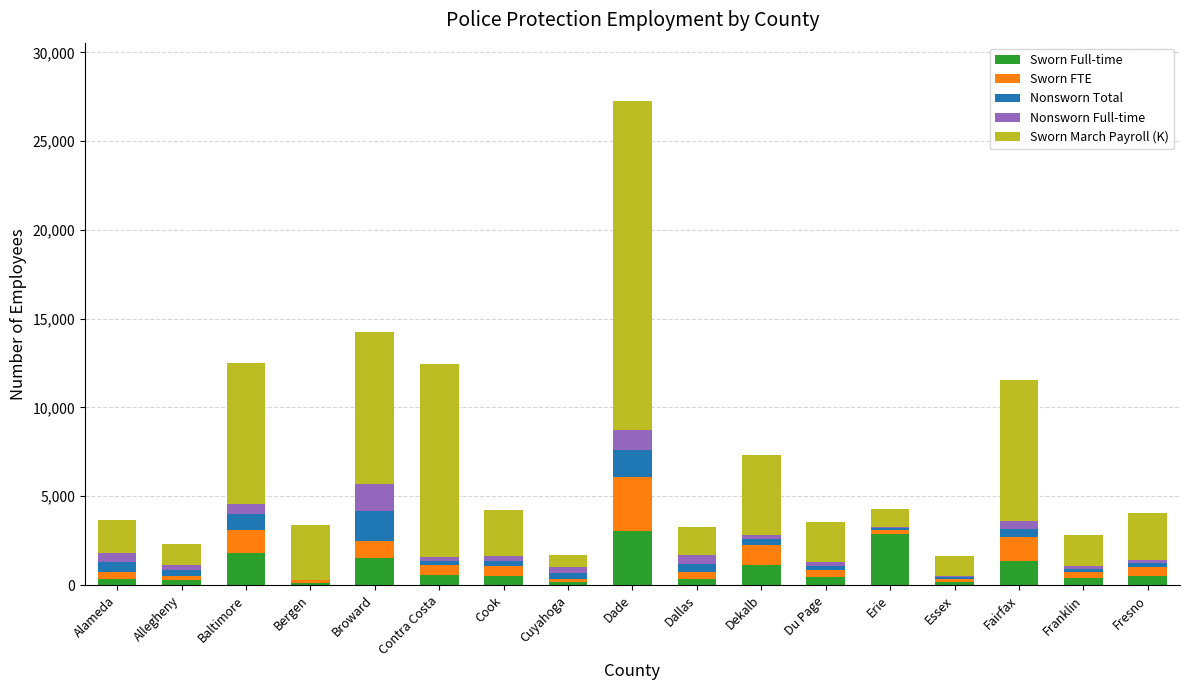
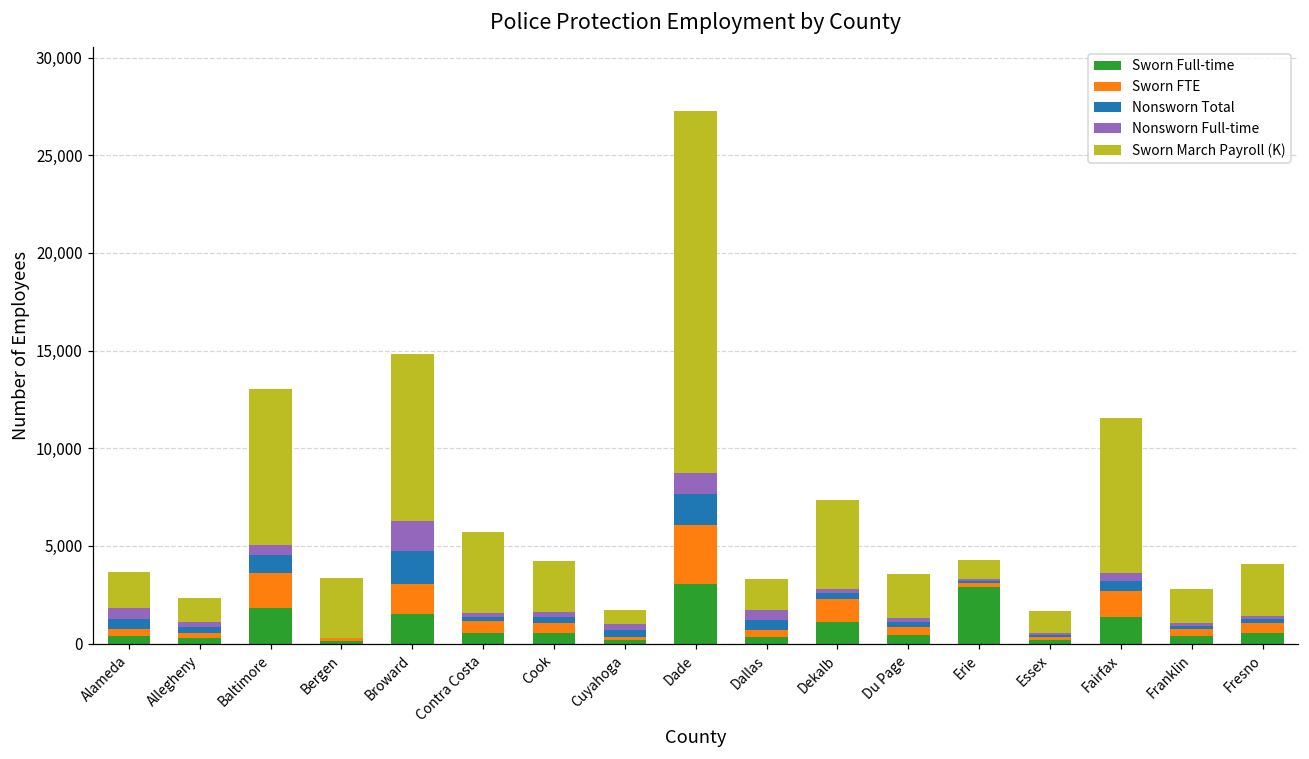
Sworn FTE, Baltimore: 1,300 -> 1,800
Sworn FTE, Broward: 900 -> 1,500
Sworn March Payroll (K), Contra Costa: 10,900 -> 4,100
